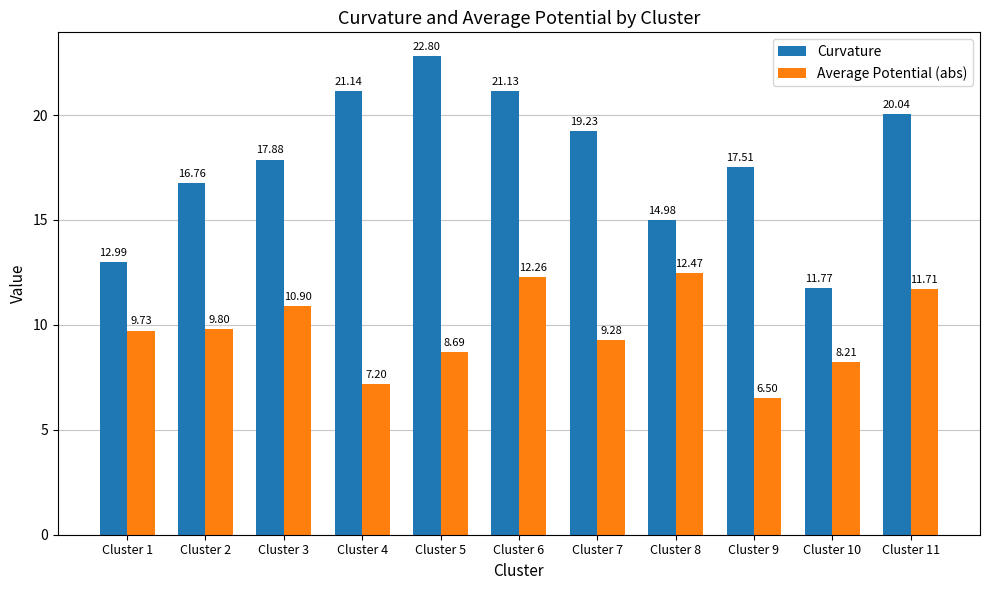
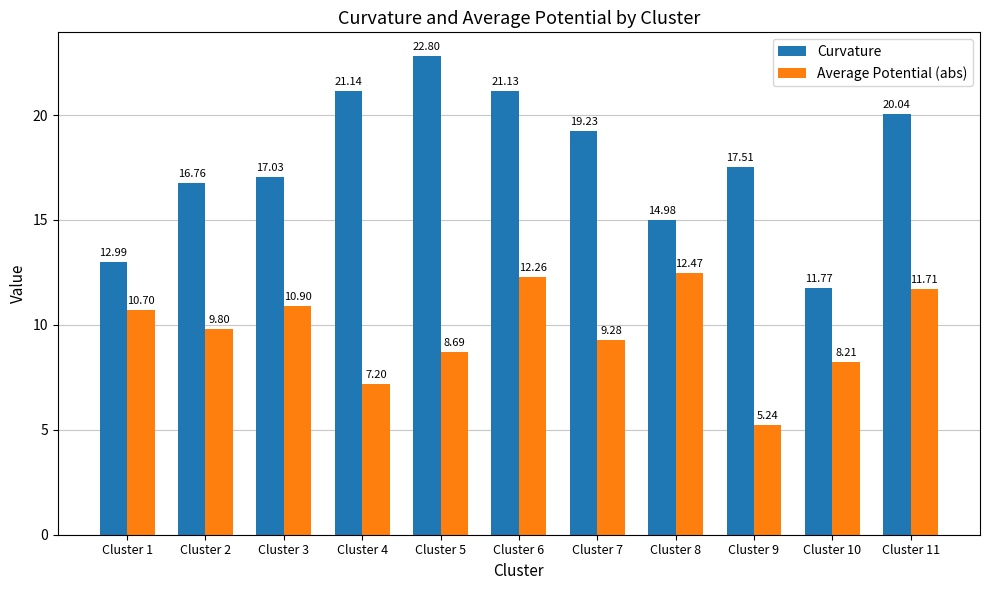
Average Potential (abs), Cluster 1: 9.73 -> 10.70
Curvature, Cluster 3: 17.88 -> 17.03
Average Potential (abs), Cluster 9: 6.50 -> 5.24
